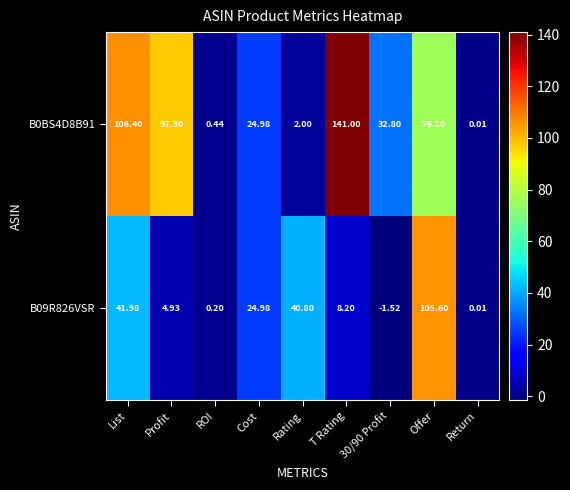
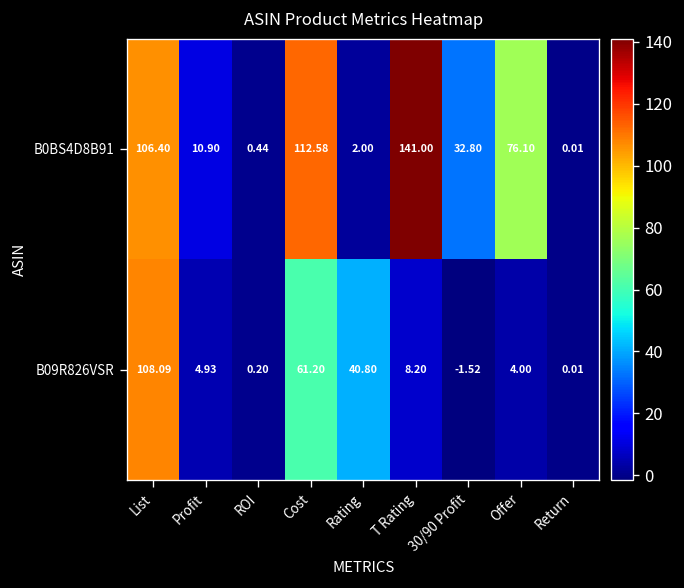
B0BS4D8B91, Profit: 97.30 -> 10.90
B0BS4D8B91, Cost: 24.98 -> 112.58
B09R826VSR, List: 41.98 -> 108.09
B09R826VSR, Cost: 24.98 -> 61.20
B09R826VSR, Offer: 105.60 -> 4.00
